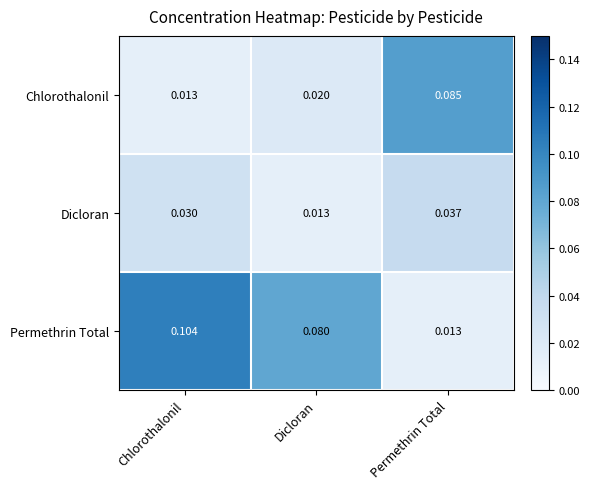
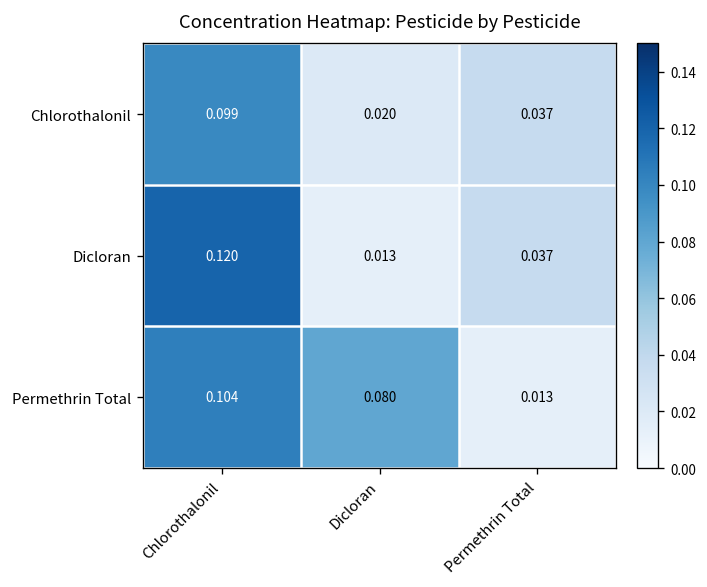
Chlorothalonil, Chlorothalonil: 0.013 -> 0.099
Chlorothalonil, Permethrin Total: 0.085 -> 0.037
Dicloran, Chlorothalonil: 0.030 -> 0.120
